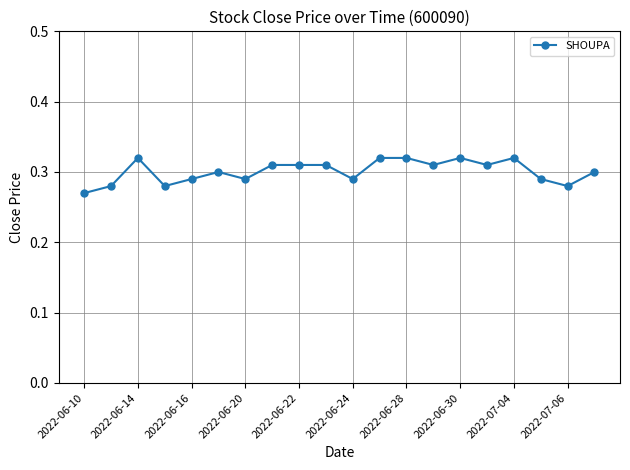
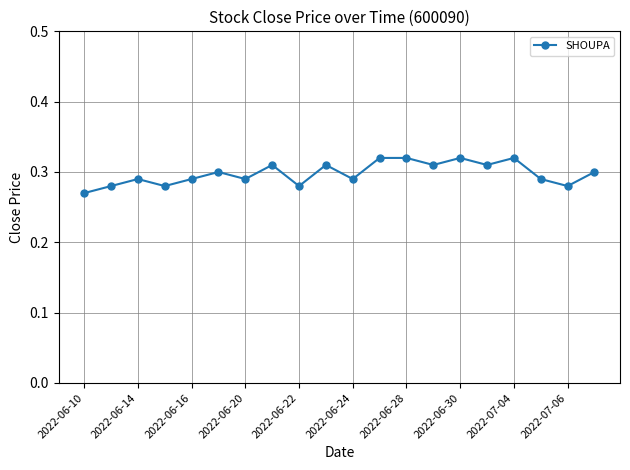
2022-06-14: 0.32 -> 0.29
2022-06-22: 0.31 -> 0.28
